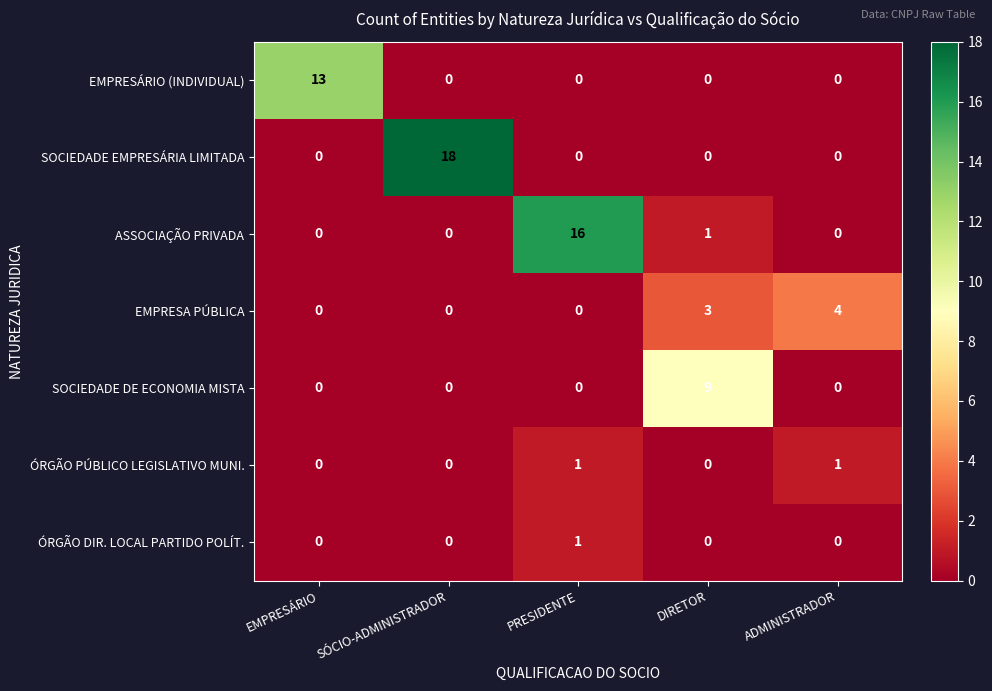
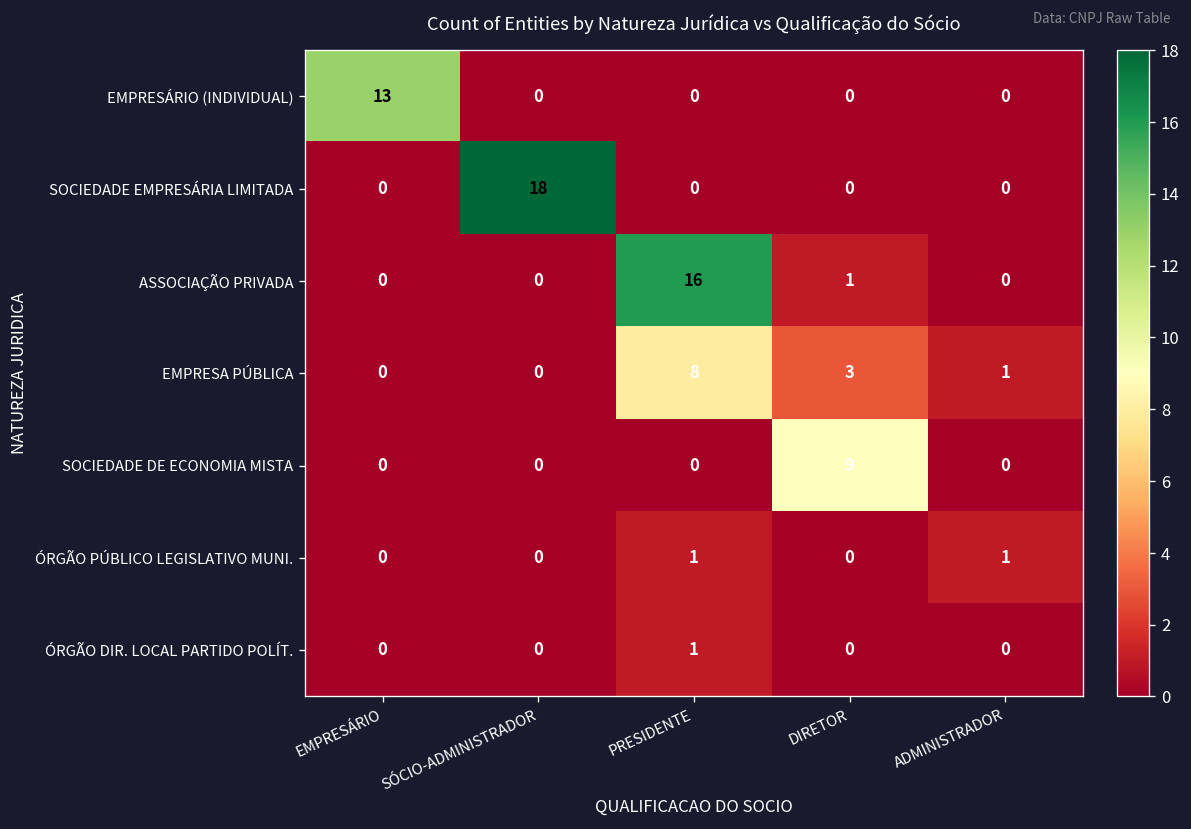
EMPRESA PÚBLICA, PRESIDENTE: 0 -> 8
EMPRESA PÚBLICA, ADMINISTRADOR: 4 -> 1
